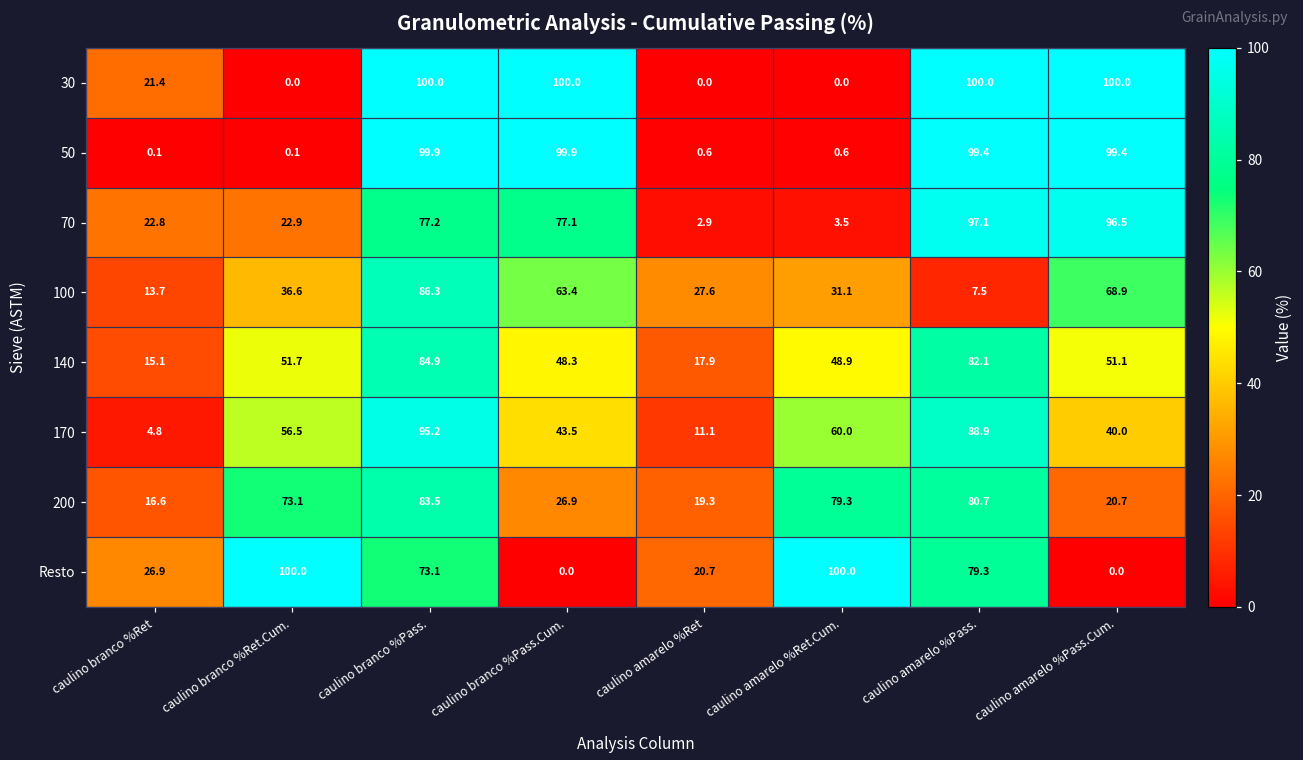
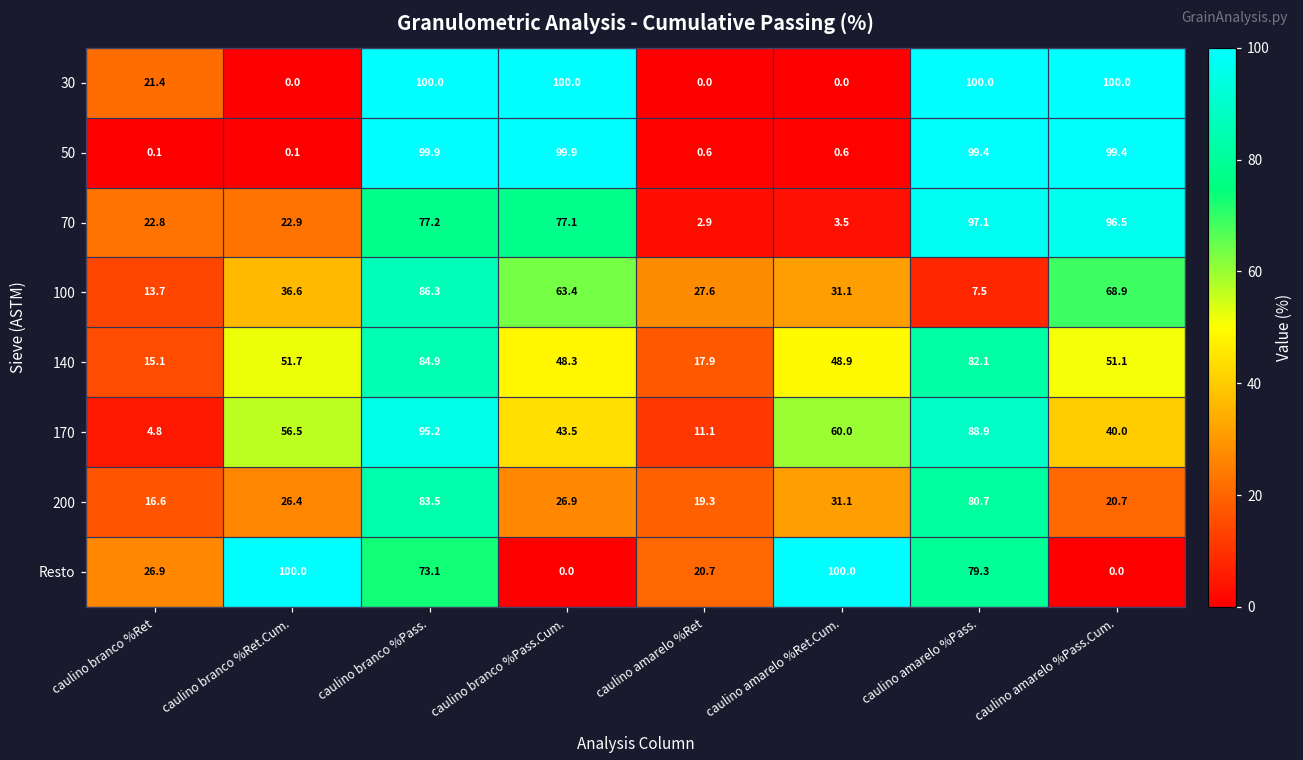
200, caulino branco %Ret.Cum.: 73.1 -> 26.4
200, caulino amarelo %Ret.Cum.: 79.3 -> 31.1
